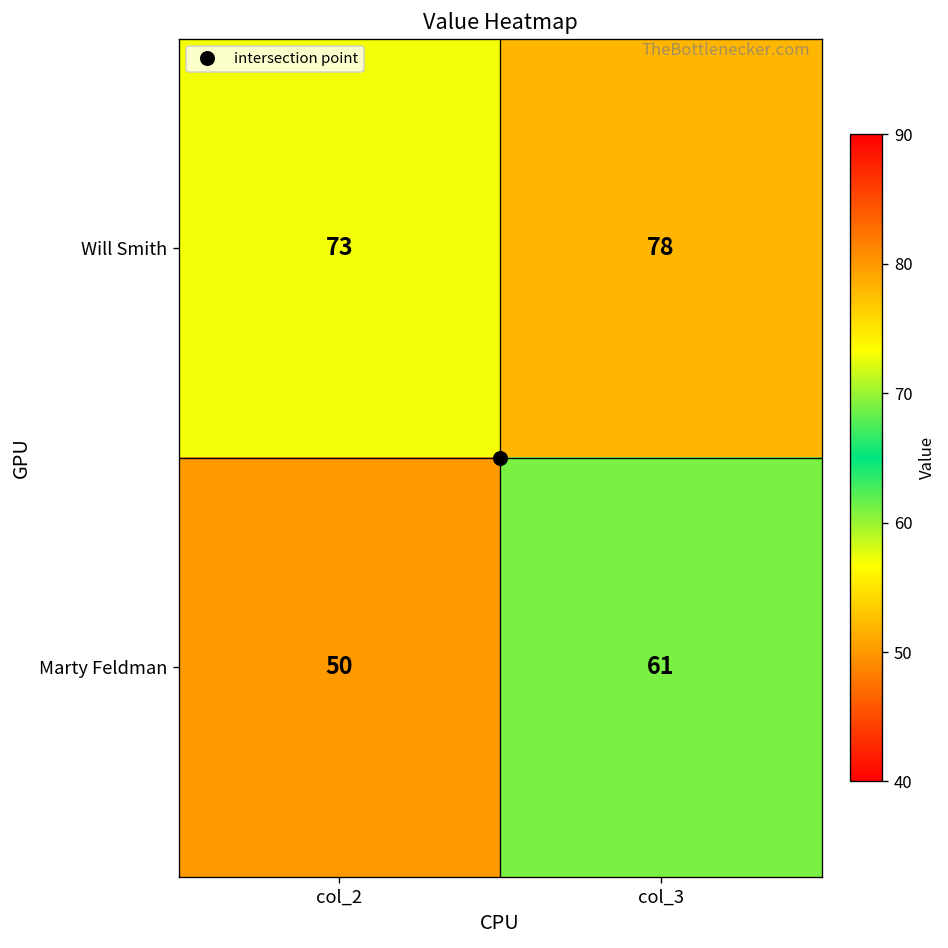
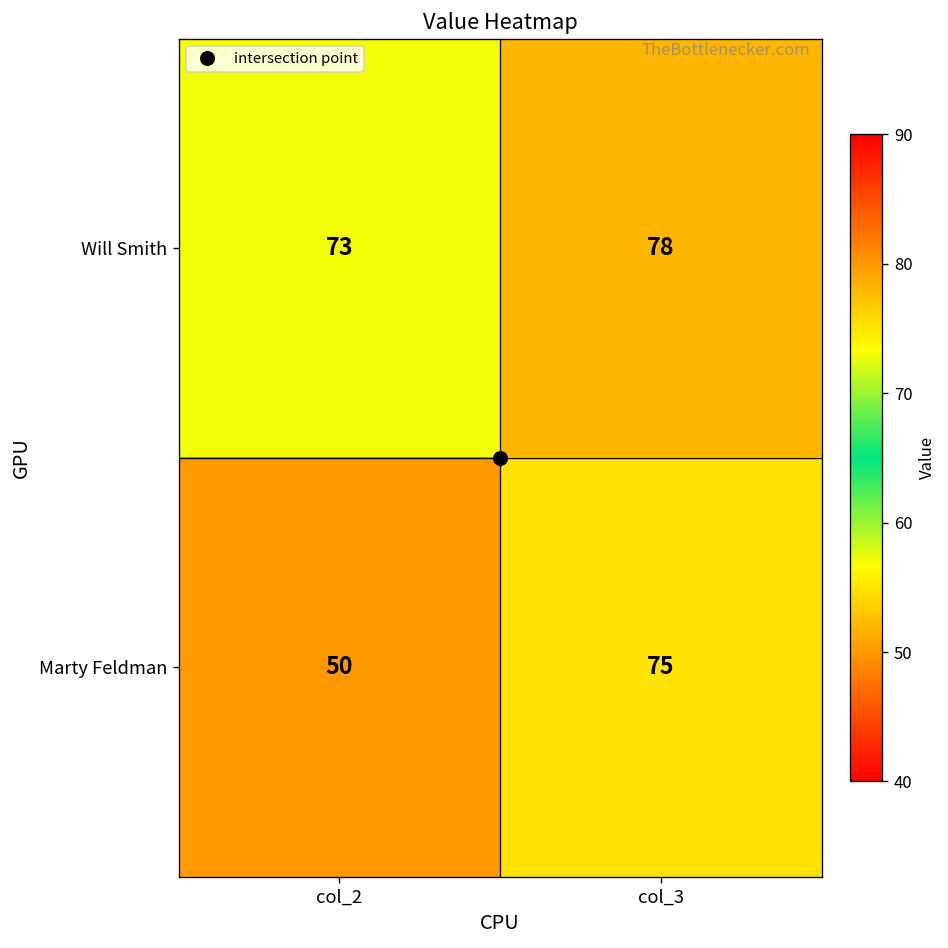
Marty Feldman, col_3: 61 -> 75
